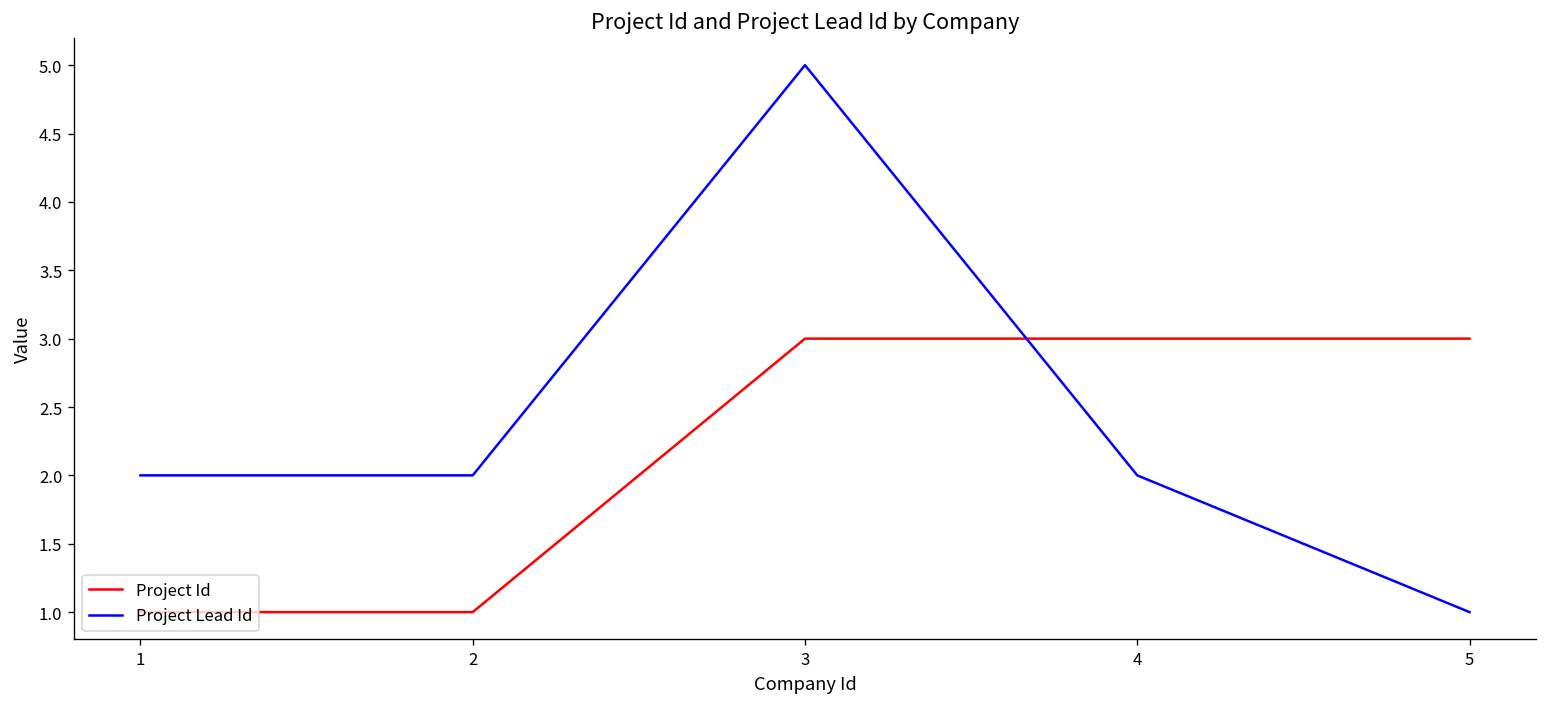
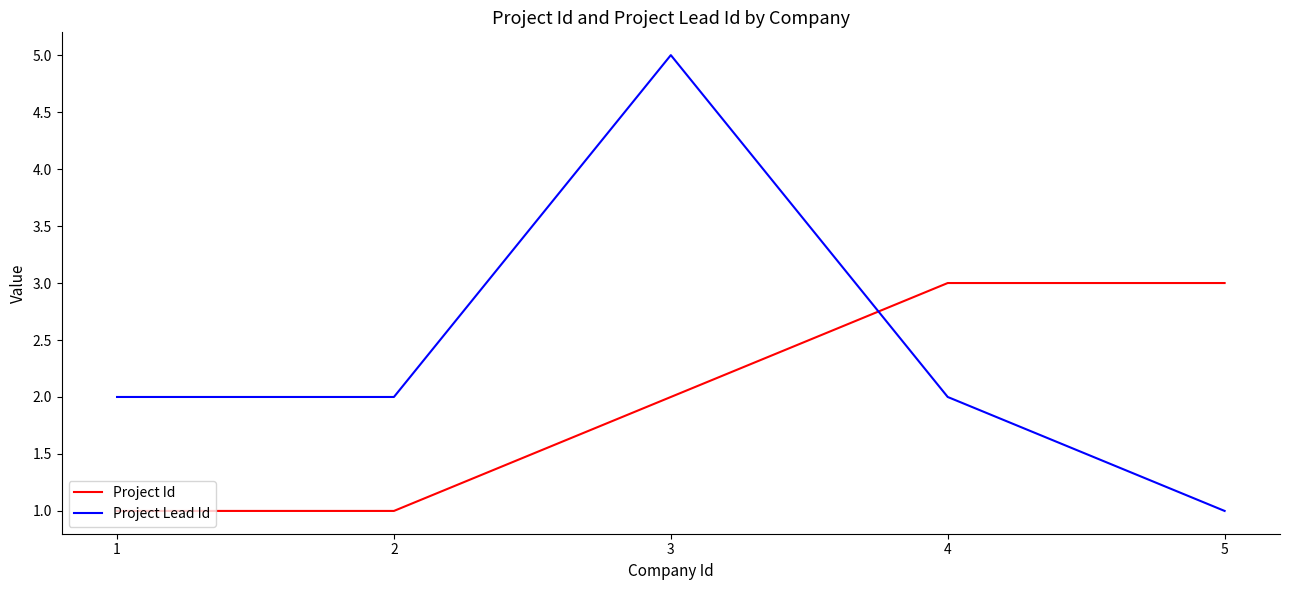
Project Id, 3: 3 -> 2
